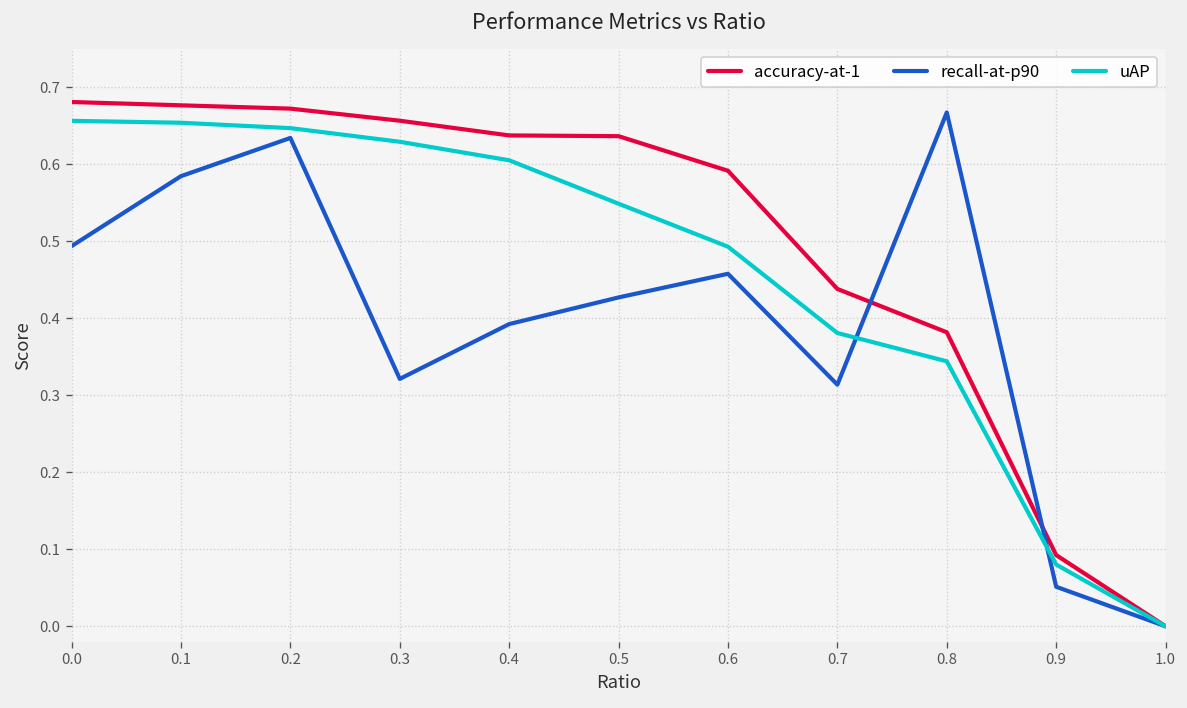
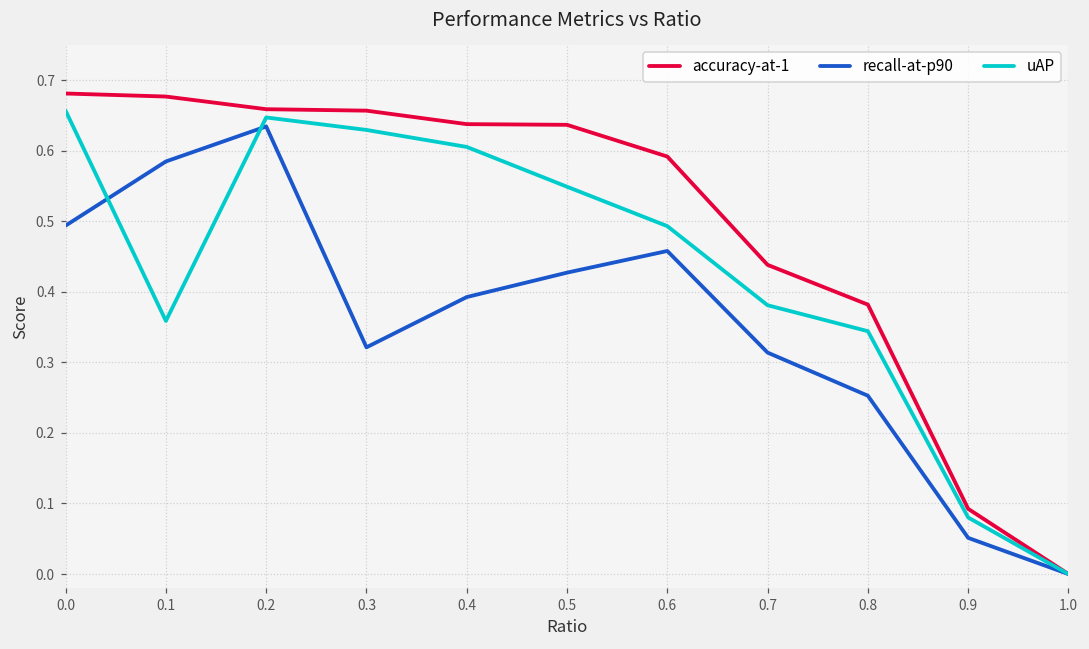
uAP, 0.1: 0.65 -> 0.36
accuracy-at-1, 0.2: 0.67 -> 0.66
recall-at-p90, 0.8: 0.67 -> 0.25
